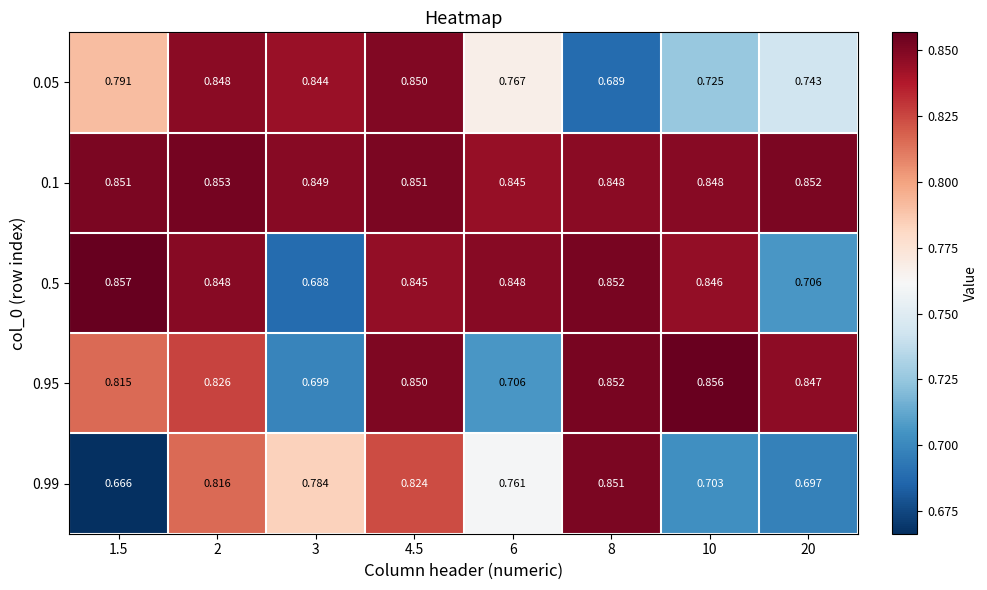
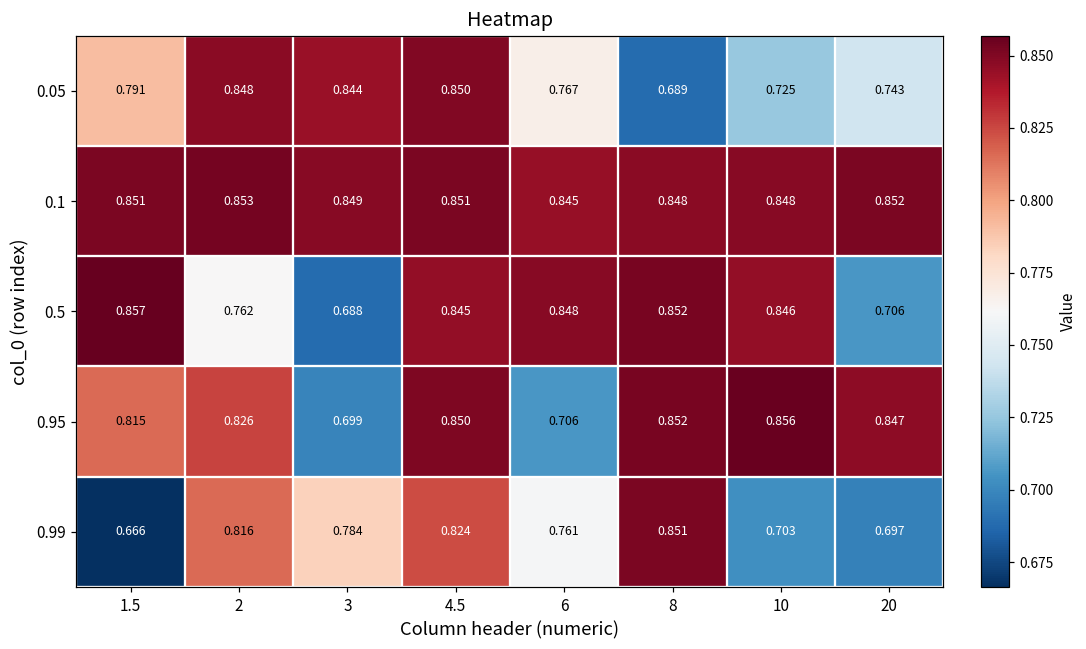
0.5, 2: 0.848 -> 0.762
